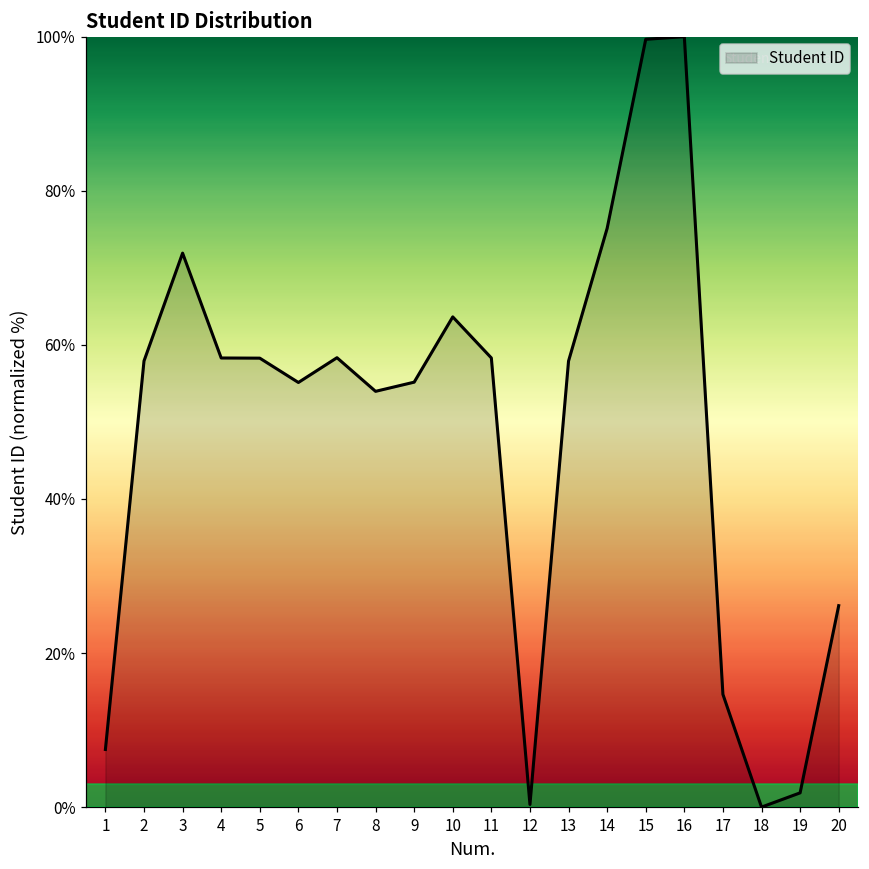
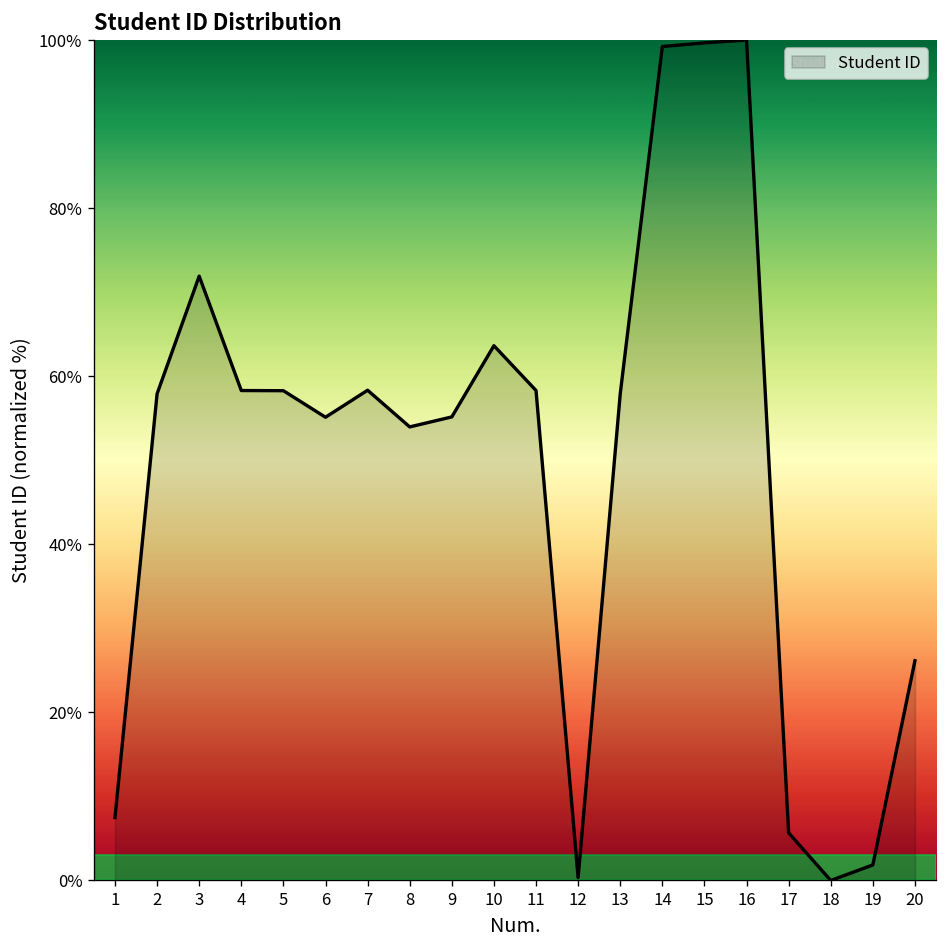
14: 75% -> 99%
17: 15% -> 6%
